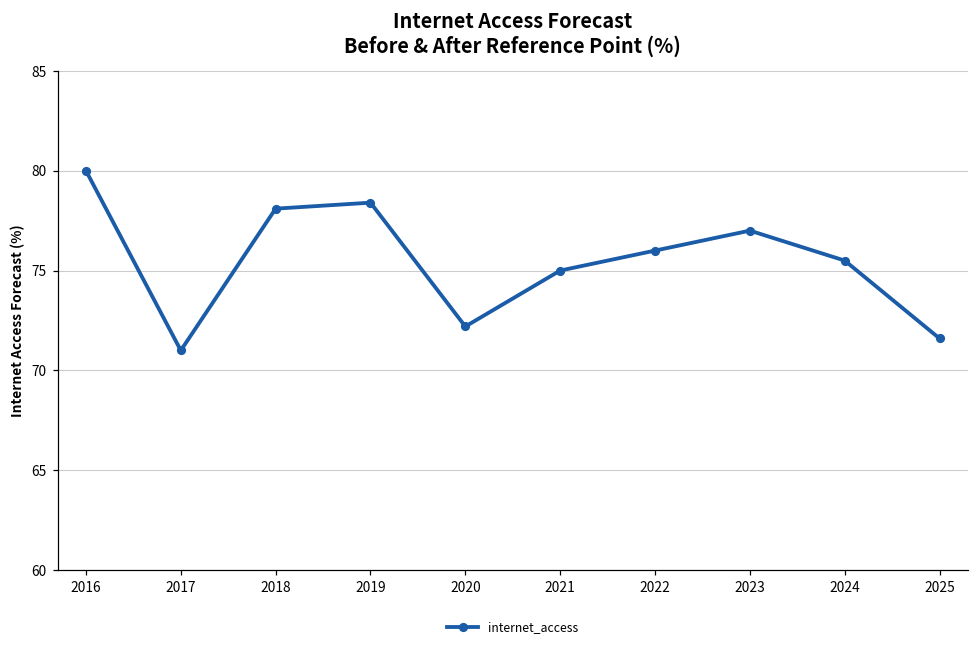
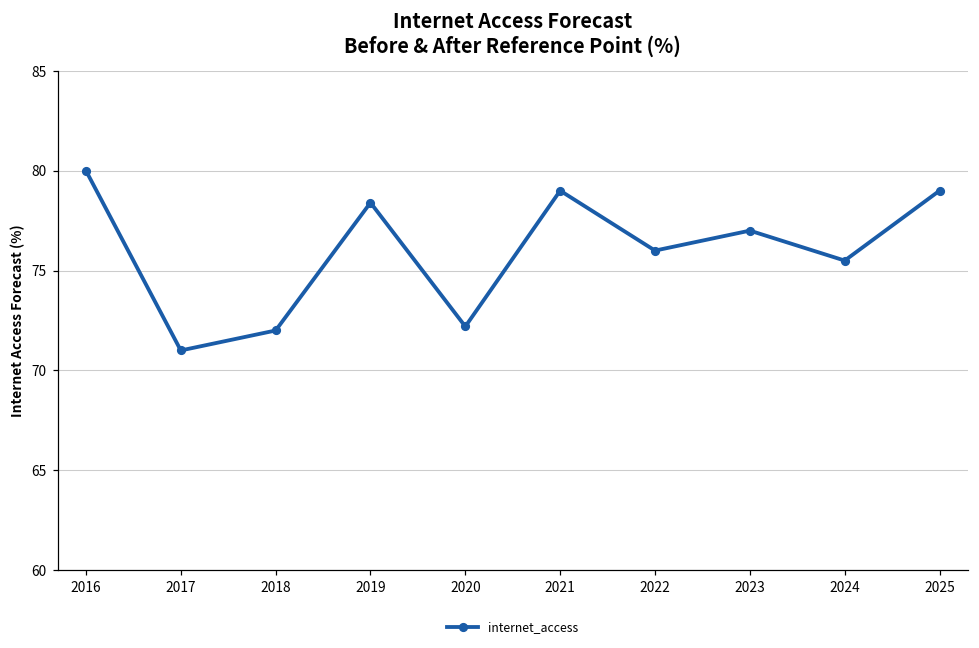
2018: 78.1 -> 72.0
2021: 75 -> 79
2025: 71.6 -> 79.0
